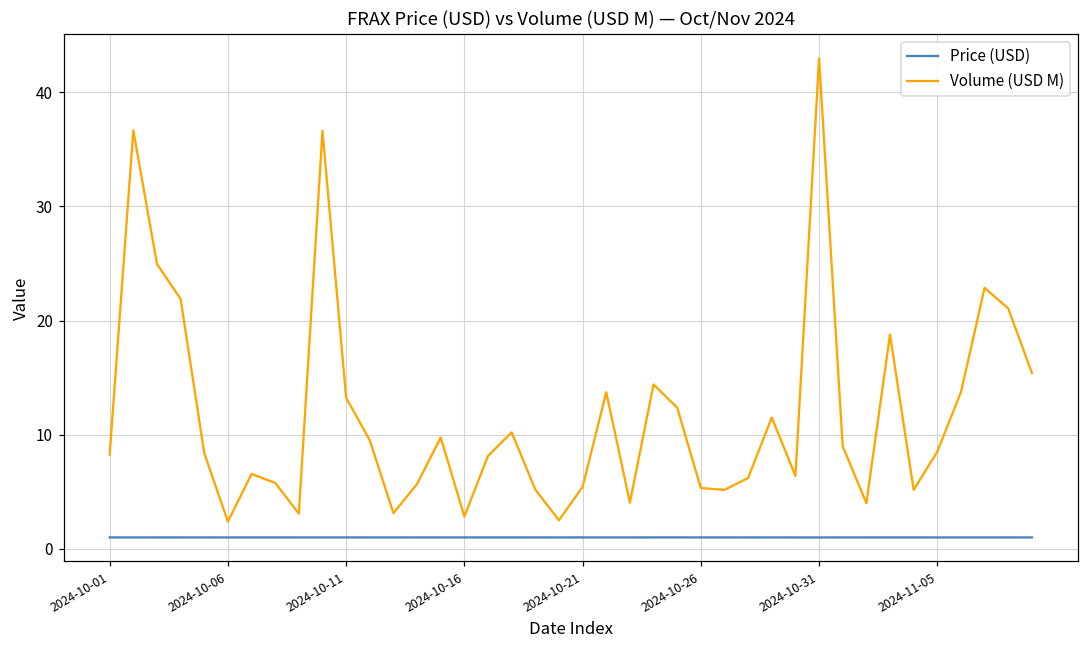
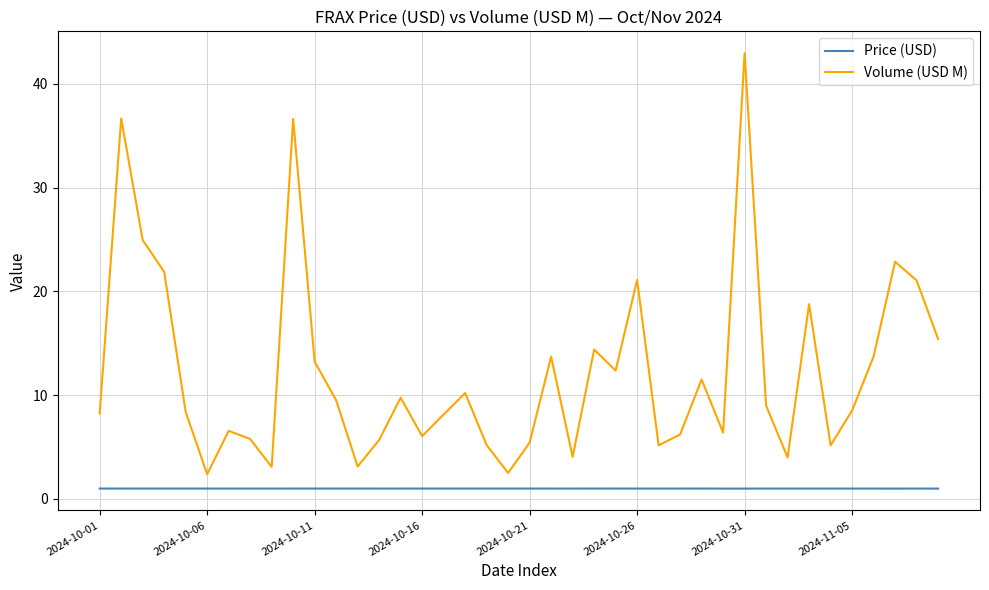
Volume (USD M), 2024-10-16: 2.8 -> 6.0
Volume (USD M), 2024-10-26: 5.3 -> 21.1
